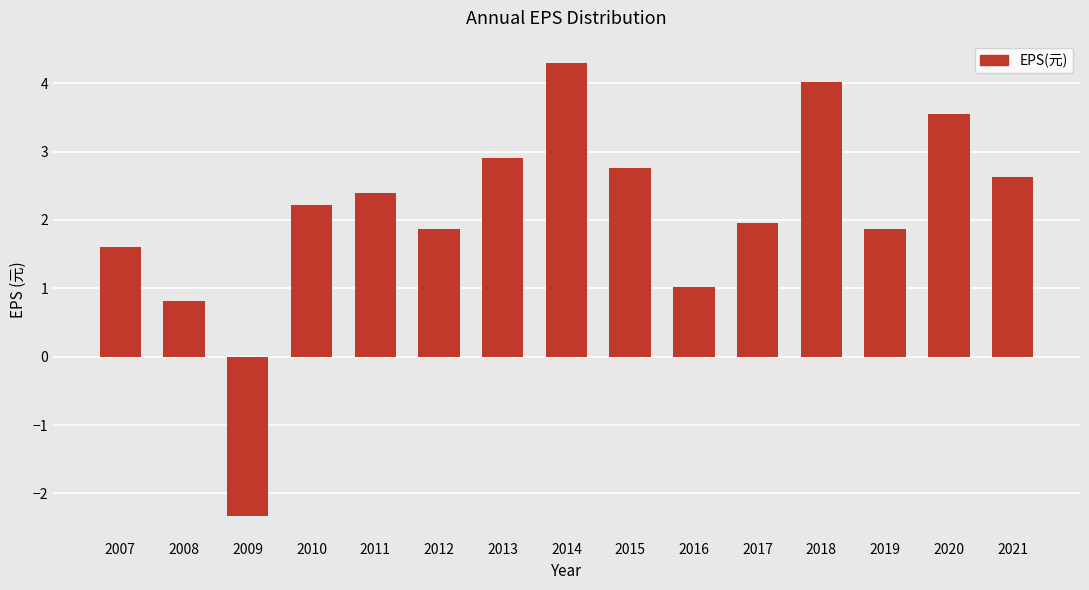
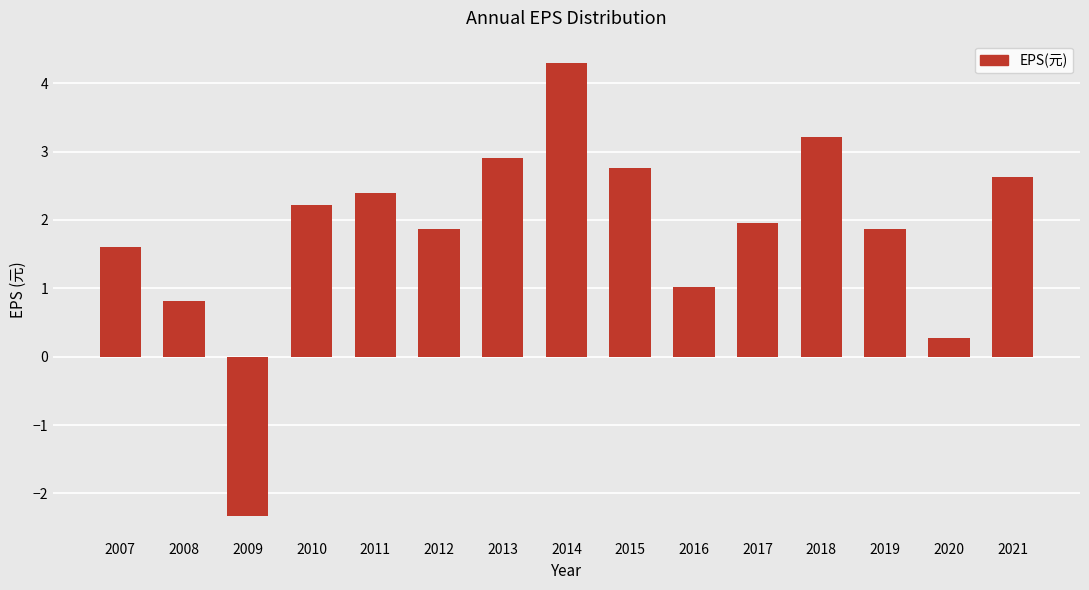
2018: 4.0 -> 3.2
2020: 3.6 -> 0.3
